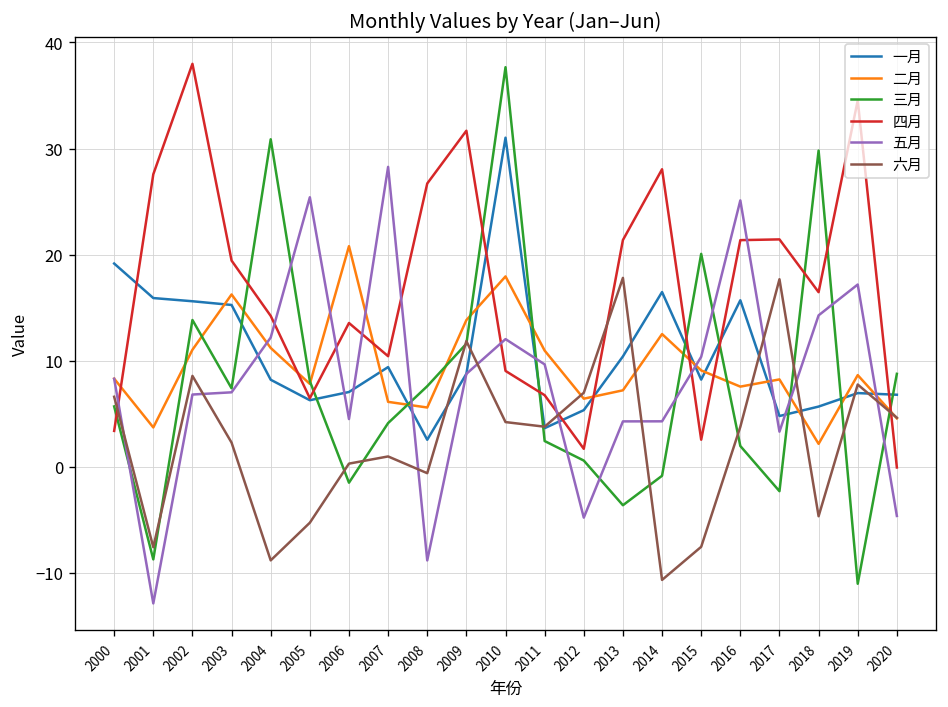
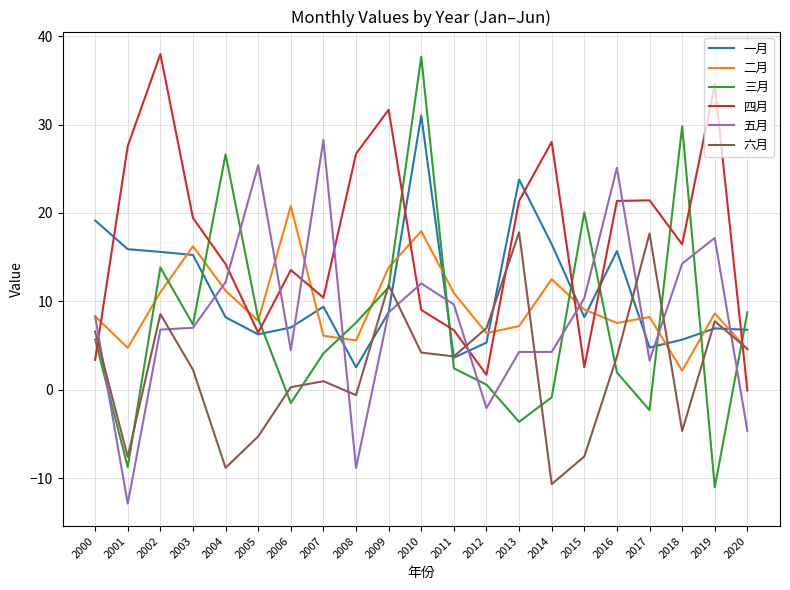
二月, 2001: 4 -> 5
三月, 2004: 31 -> 27
五月, 2012: -5 -> -2
一月, 2013: 10 -> 24
